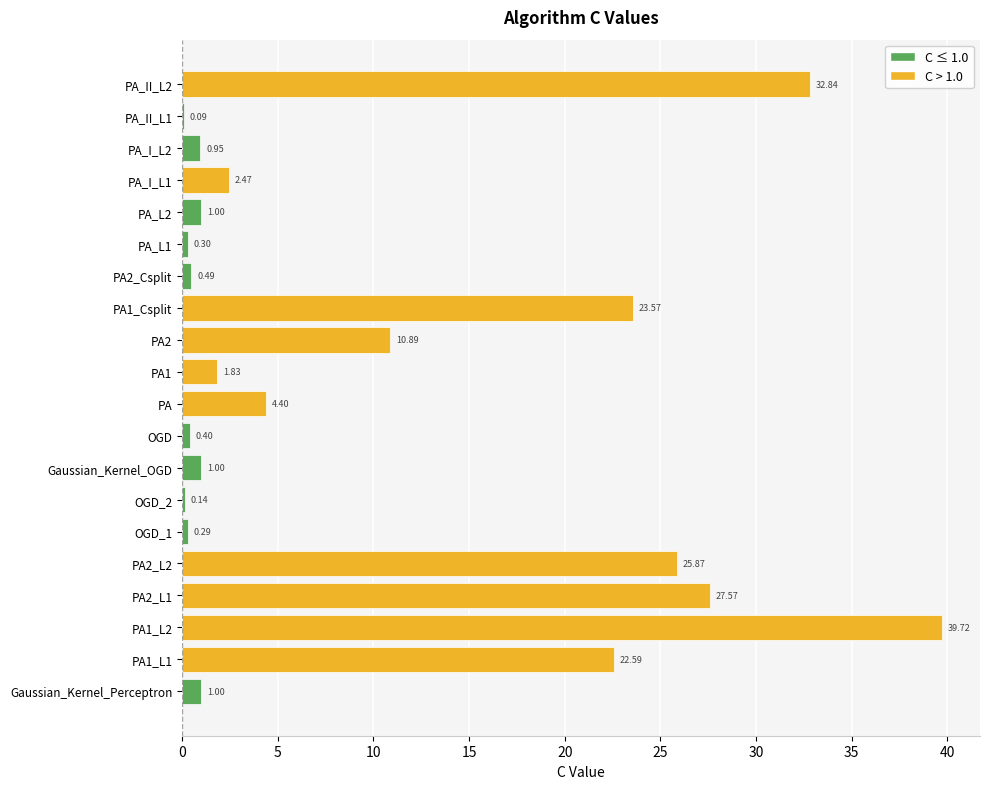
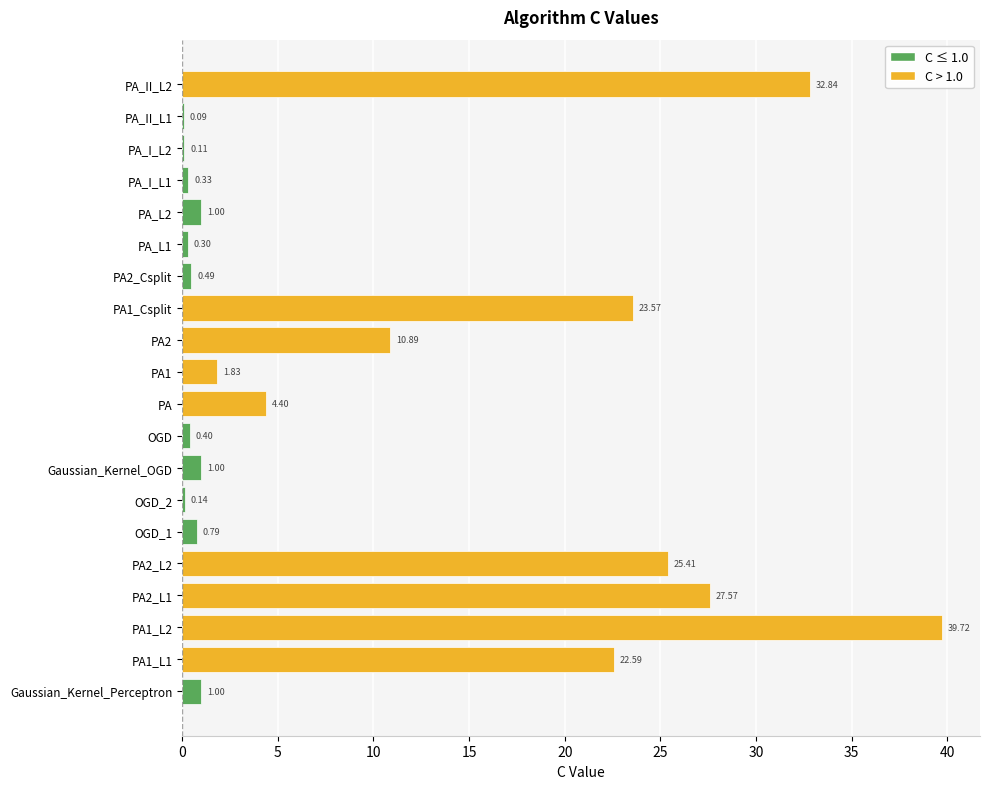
PA_I_L2: 0.95 -> 0.11
PA_I_L1: 2.47 -> 0.33
OGD_1: 0.29 -> 0.79
PA2_L2: 25.87 -> 25.41
